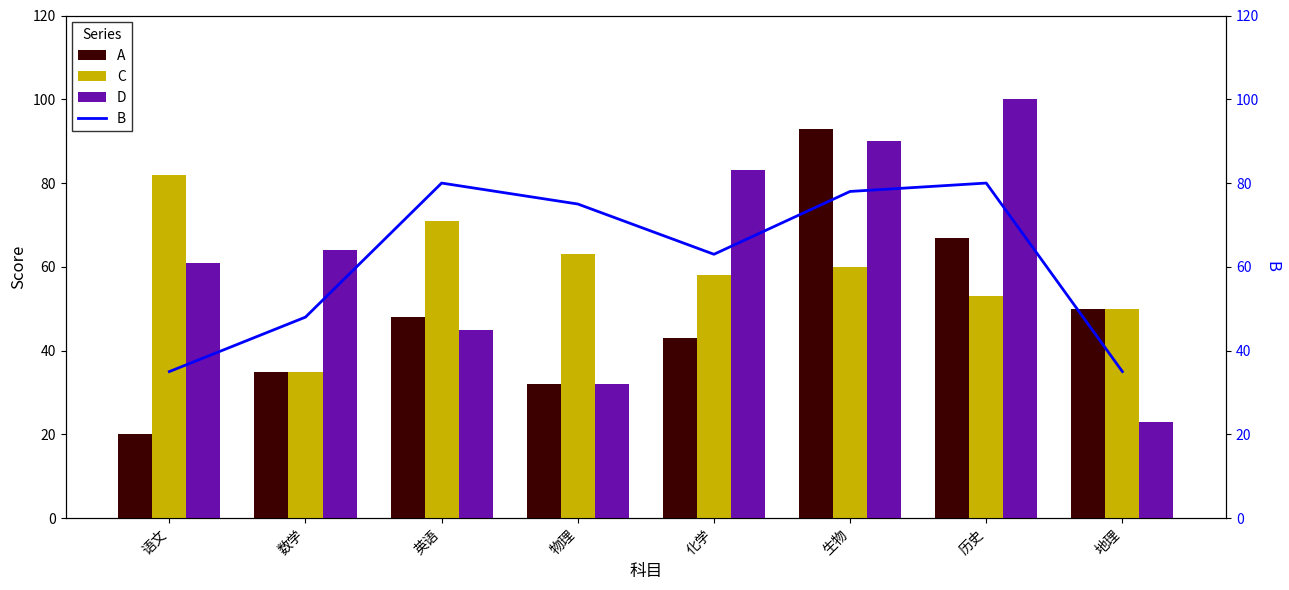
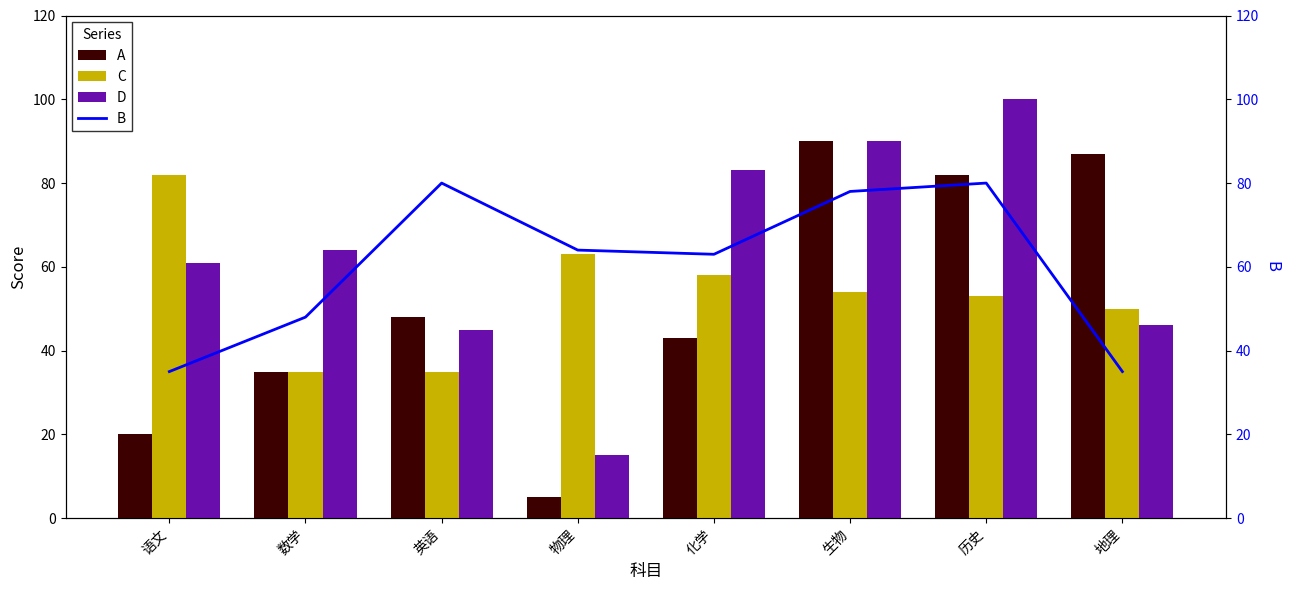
C, 英语: 71 -> 35
A, 物理: 32 -> 5
D, 物理: 32 -> 15
A, 生物: 93 -> 90
C, 生物: 60 -> 54
A, 历史: 67 -> 82
A, 地理: 50 -> 87
D, 地理: 23 -> 46
B, 物理: 75 -> 64
